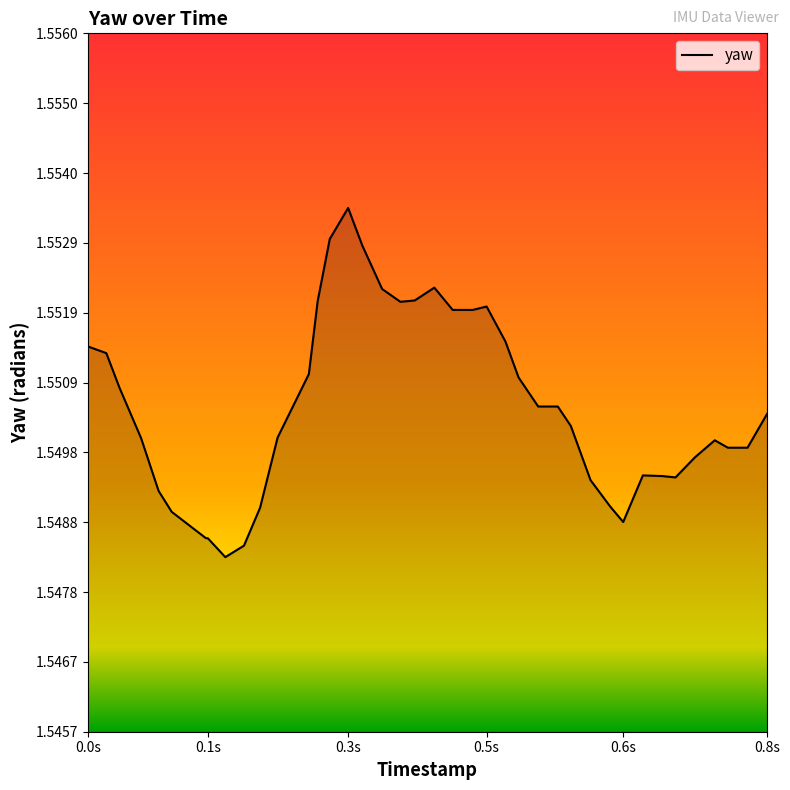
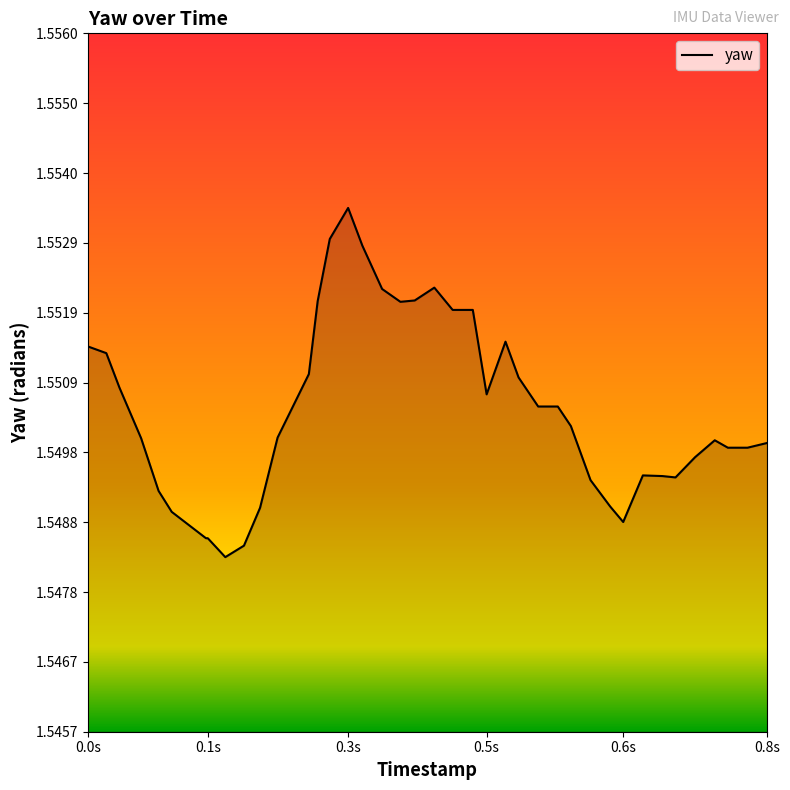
0.5s: 1.5520 -> 1.5507
0.8s: 1.5504 -> 1.5500
